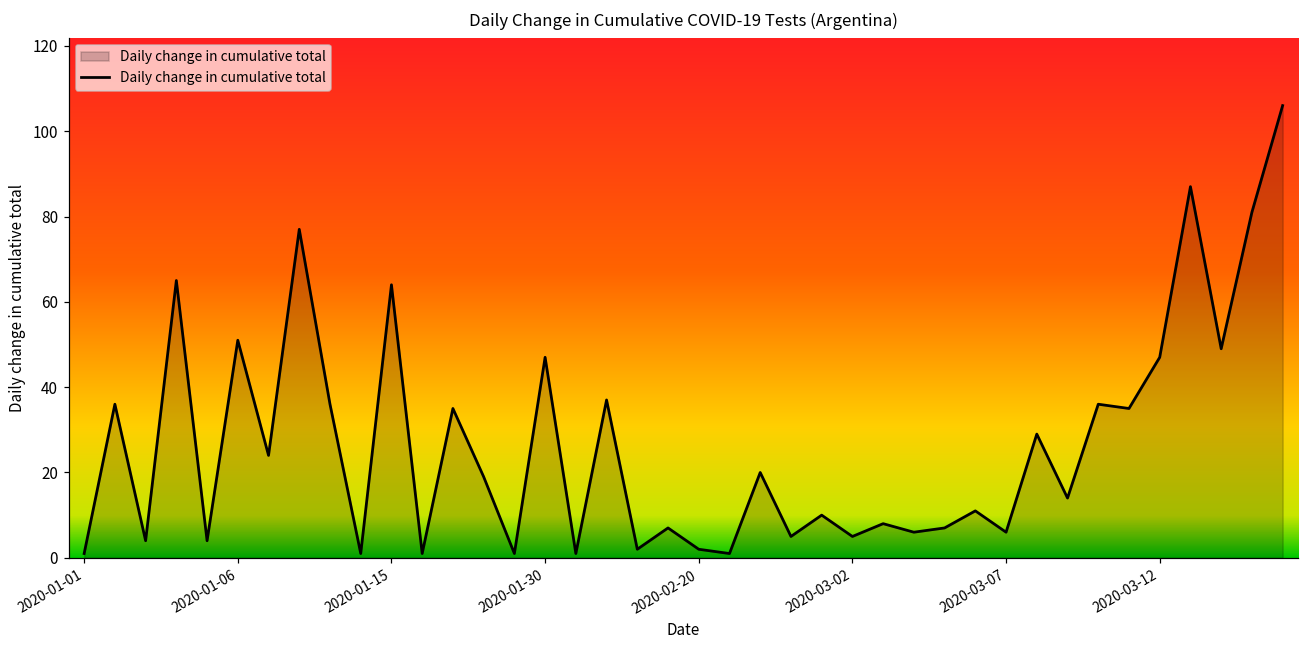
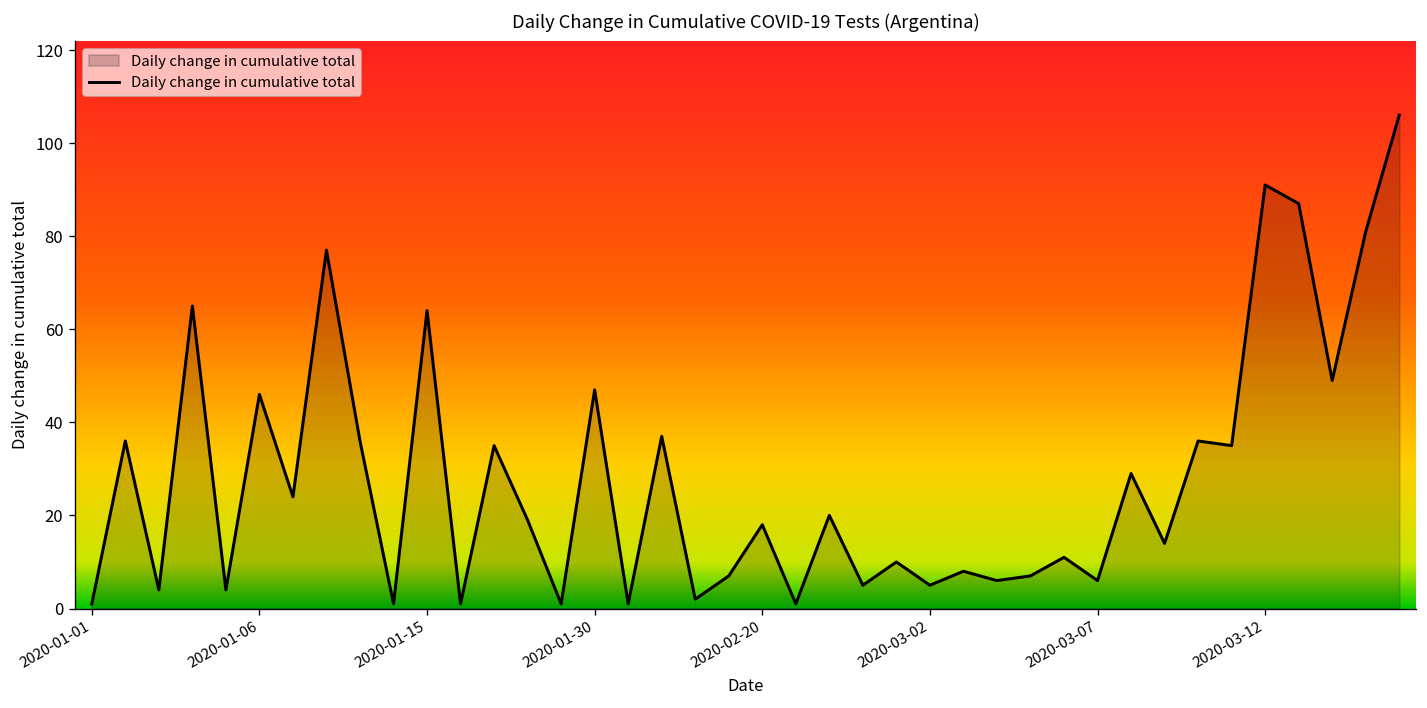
2020-01-06: 51 -> 46
2020-02-20: 2 -> 18
2020-03-12: 47 -> 91
